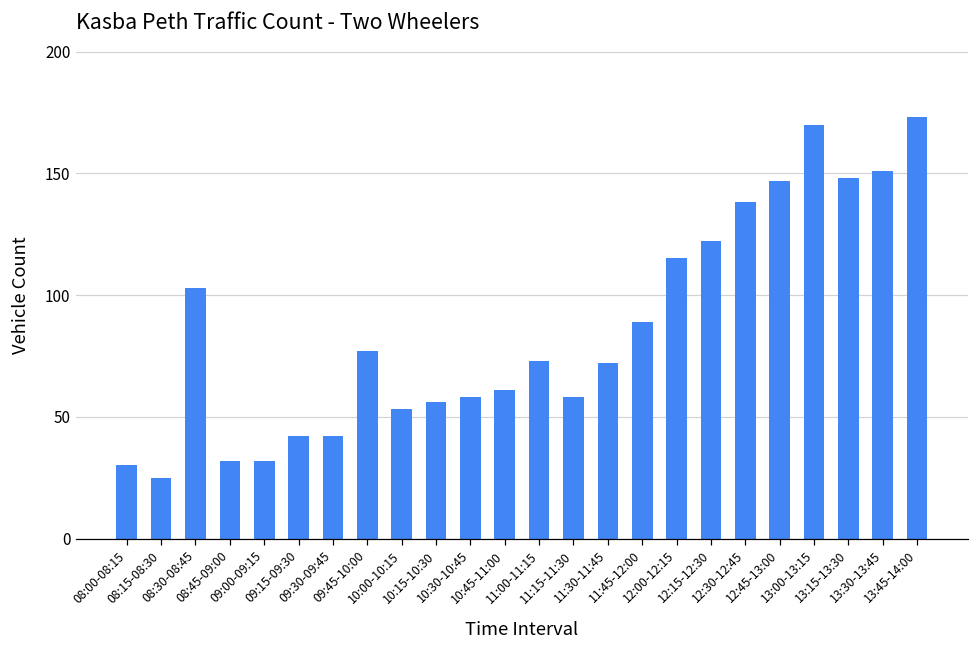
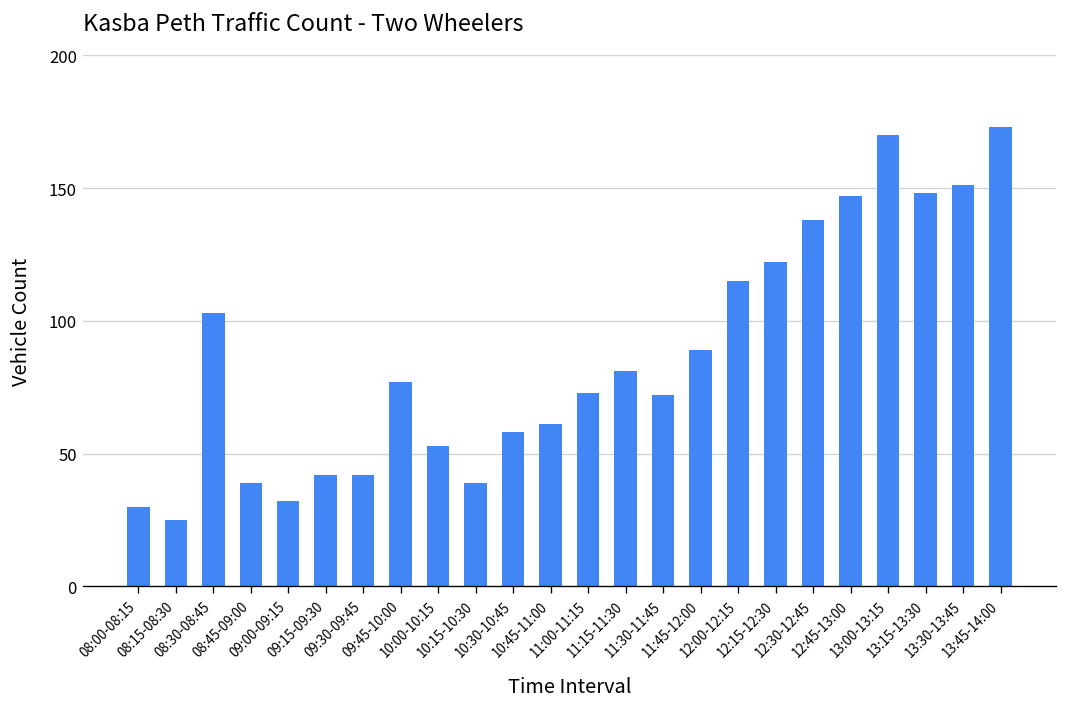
08:45-09:00: 32 -> 39
10:15-10:30: 56 -> 39
11:15-11:30: 58 -> 81
